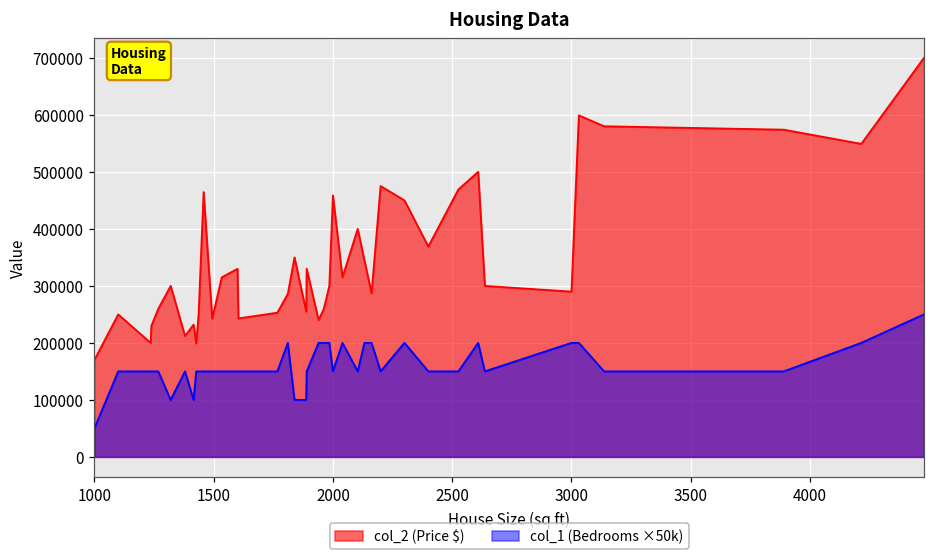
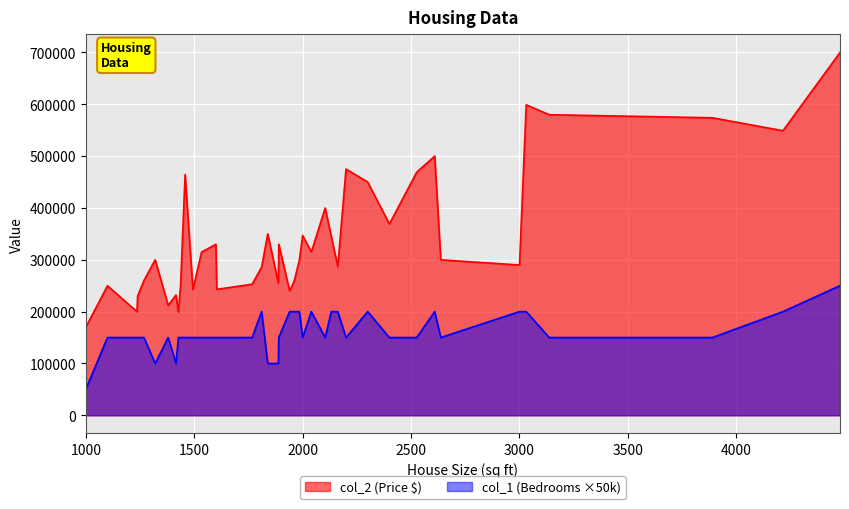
col_2 (Price $), 2000: 460000 -> 350000
